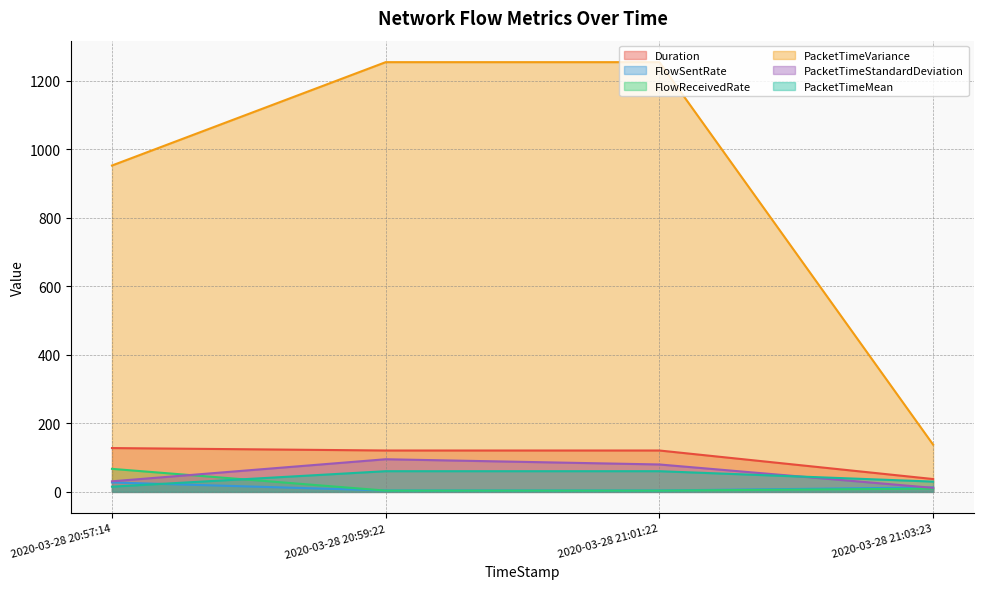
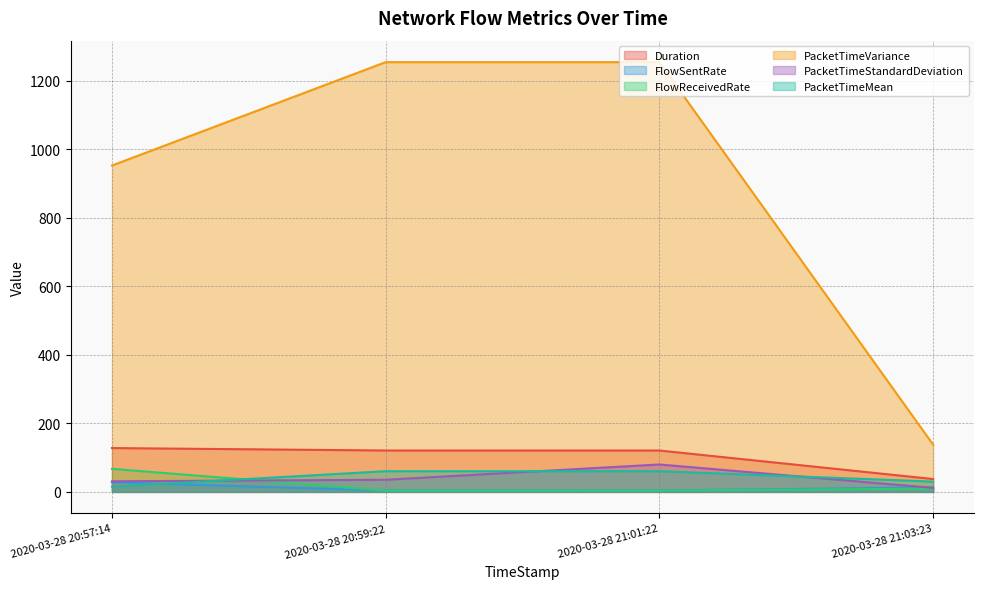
PacketTimeStandardDeviation, 2020-03-28 20:59:22: 100 -> 40
